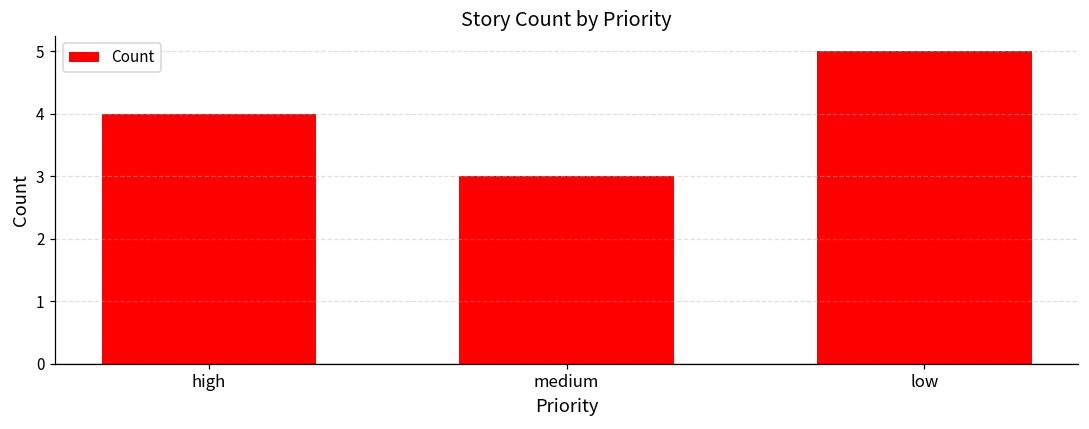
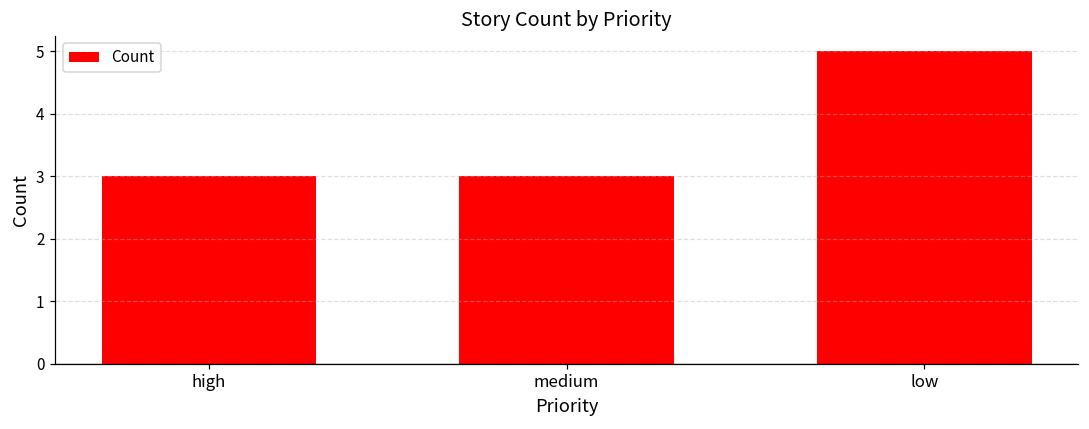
high: 4 -> 3
